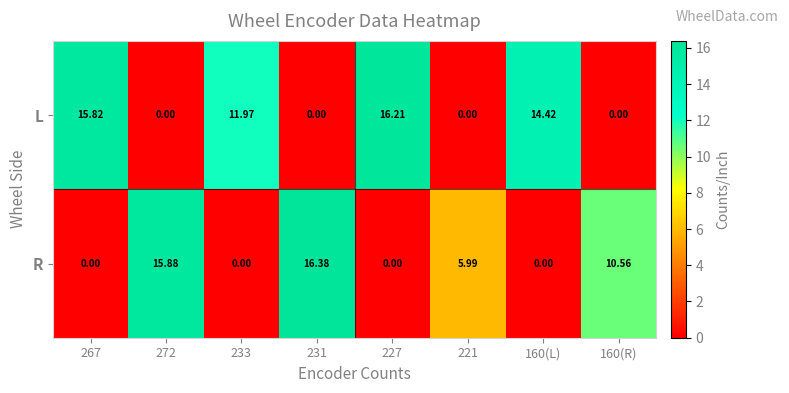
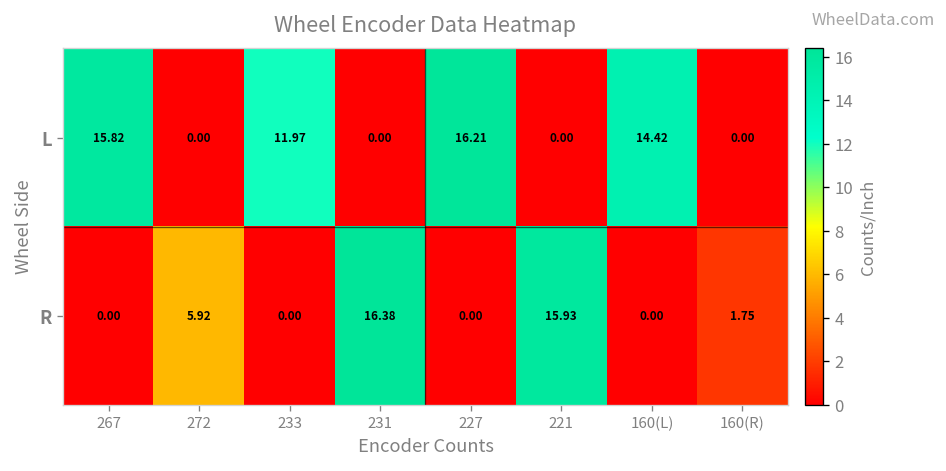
R, 272: 15.88 -> 5.92
R, 221: 5.99 -> 15.93
R, 160(R): 10.56 -> 1.75
